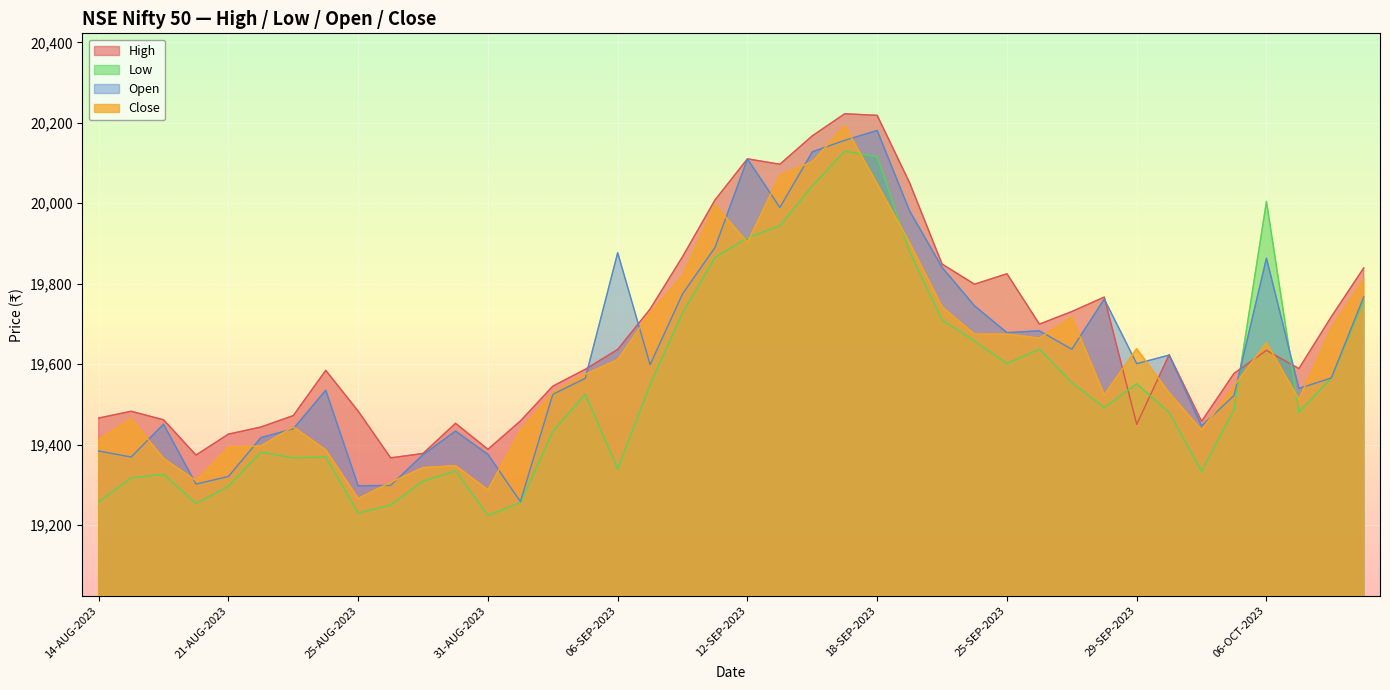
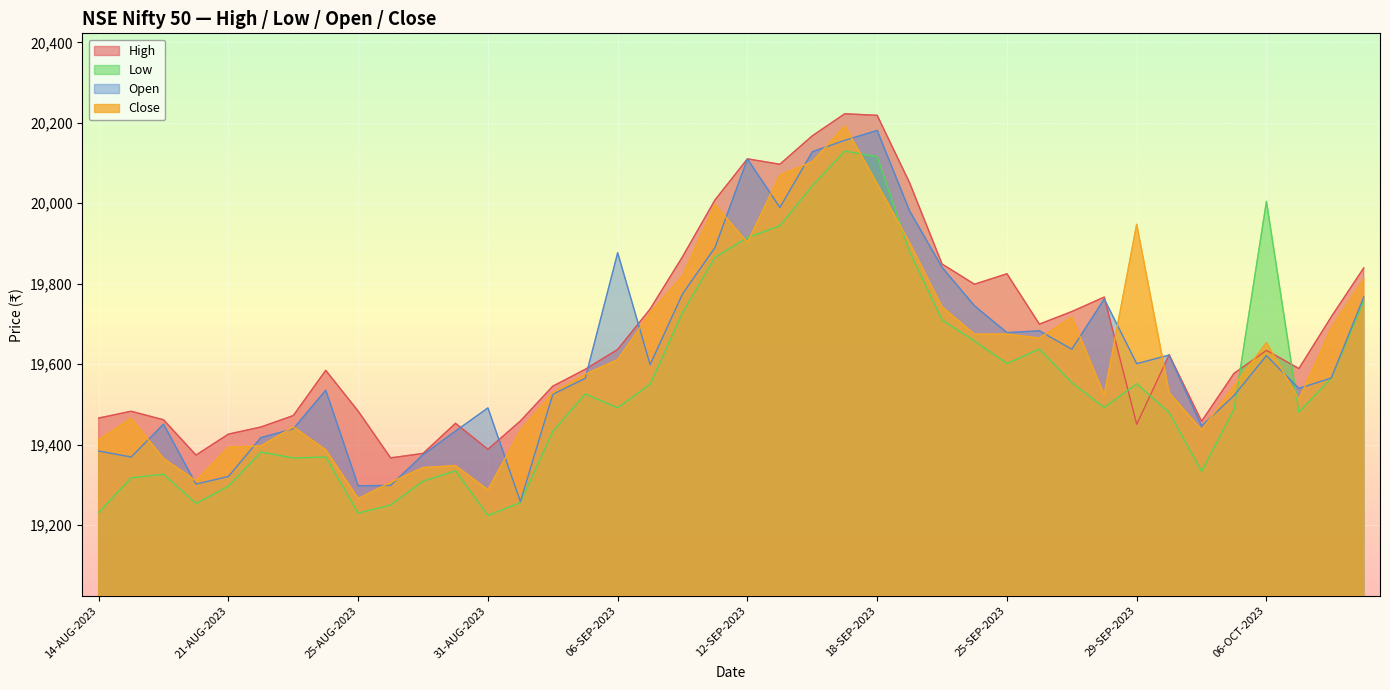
Low, 14-AUG-2023: 19,260 -> 19,230
Open, 31-AUG-2023: 19,380 -> 19,490
Low, 06-SEP-2023: 19,340 -> 19,490
Close, 29-SEP-2023: 19,640 -> 19,950
Open, 06-OCT-2023: 19,860 -> 19,620
